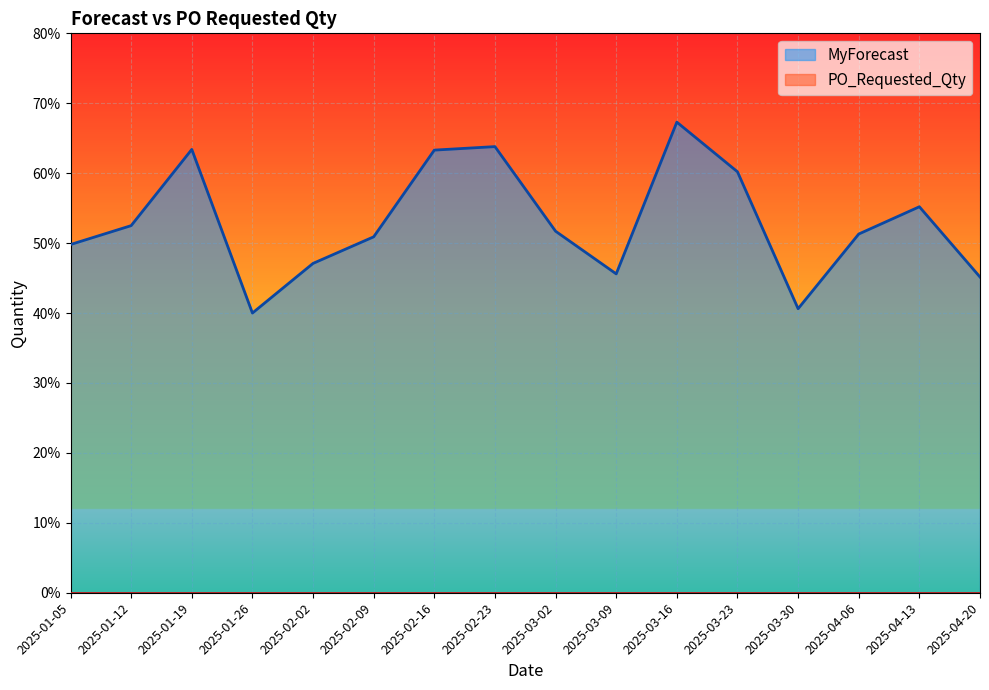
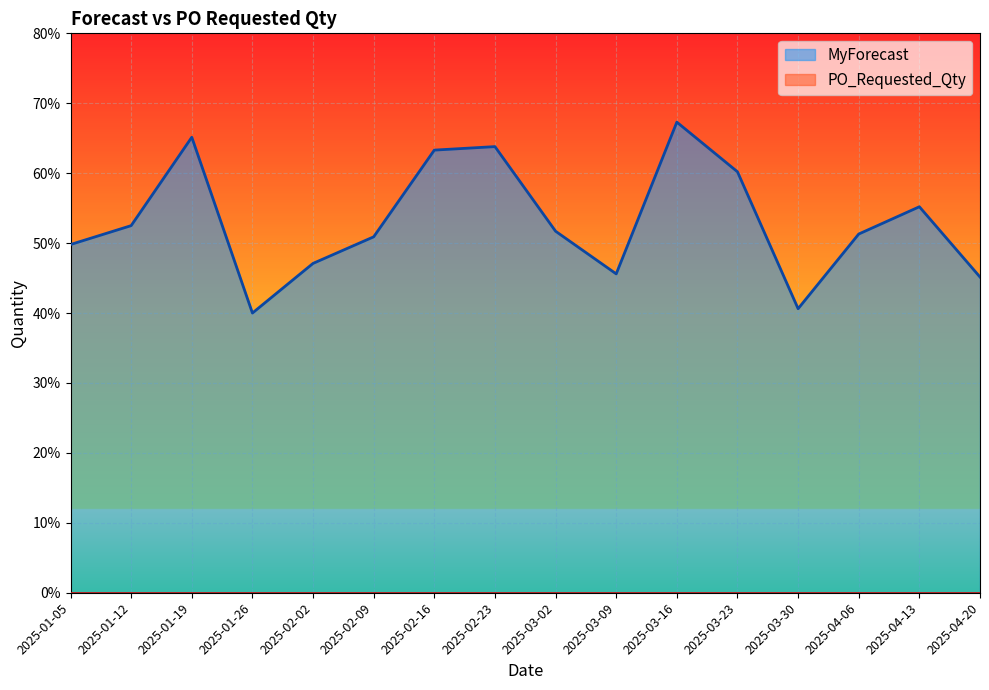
MyForecast, 2025-01-19: 63% -> 65%
